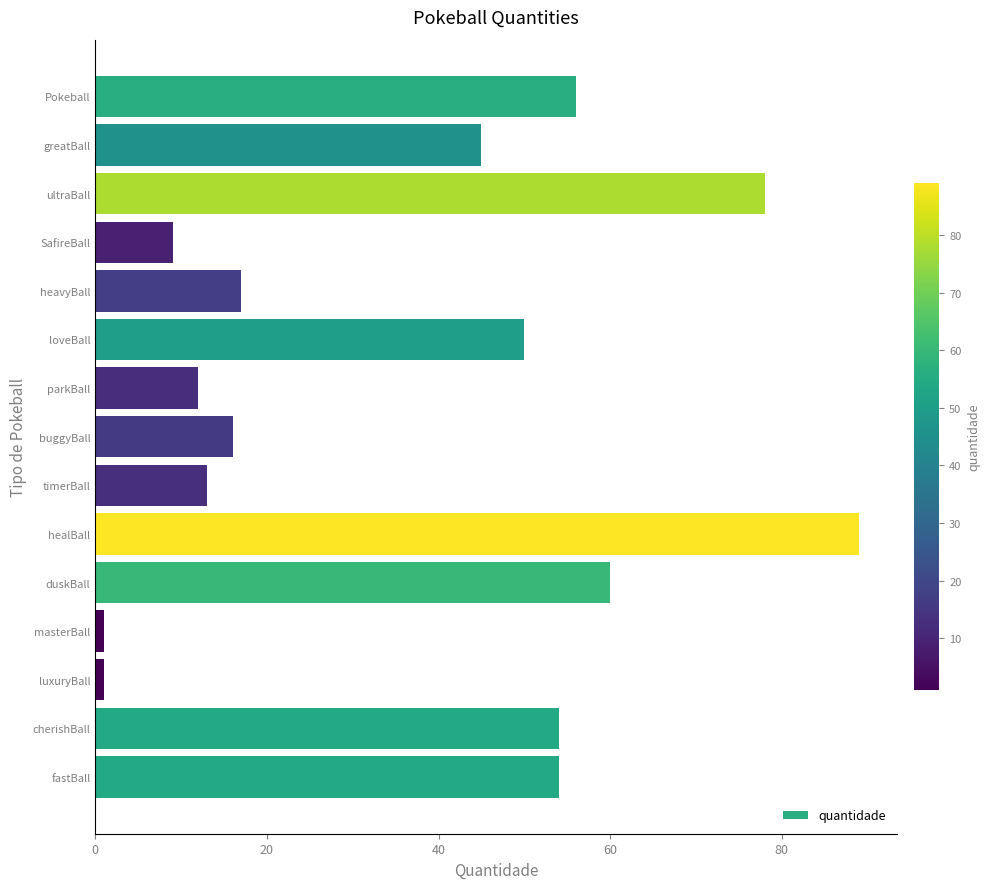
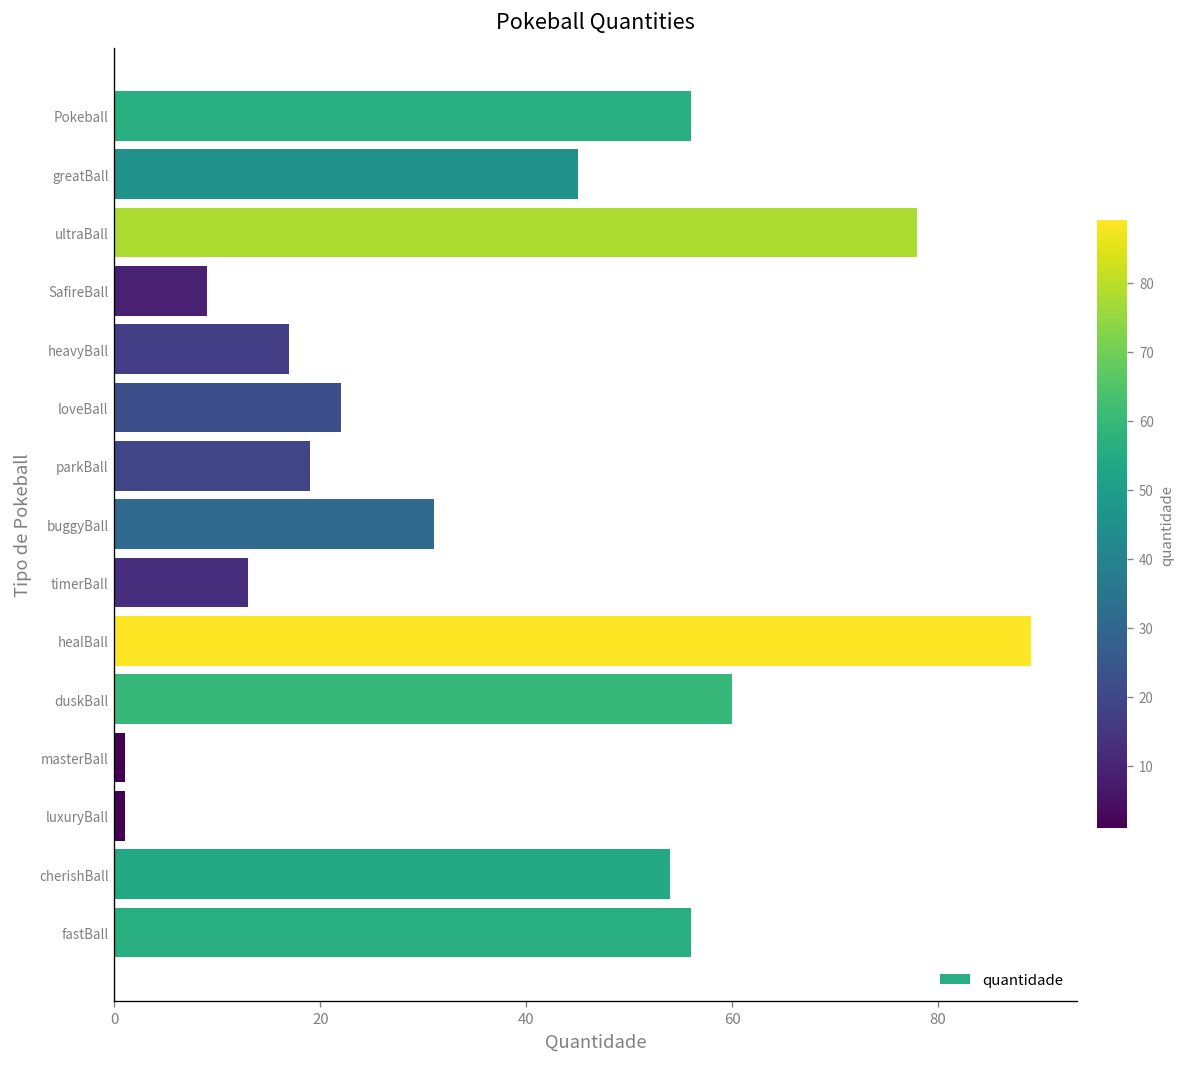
loveBall: 50 -> 22
parkBall: 12 -> 19
buggyBall: 16 -> 31
fastBall: 54 -> 56
